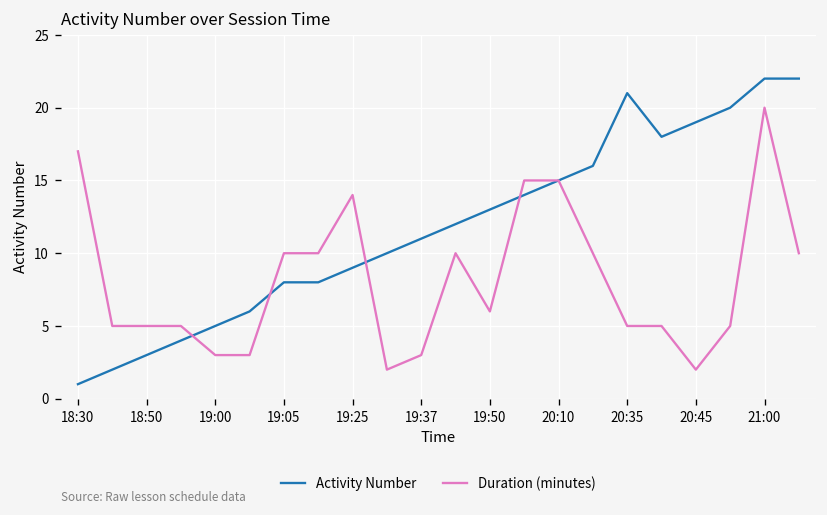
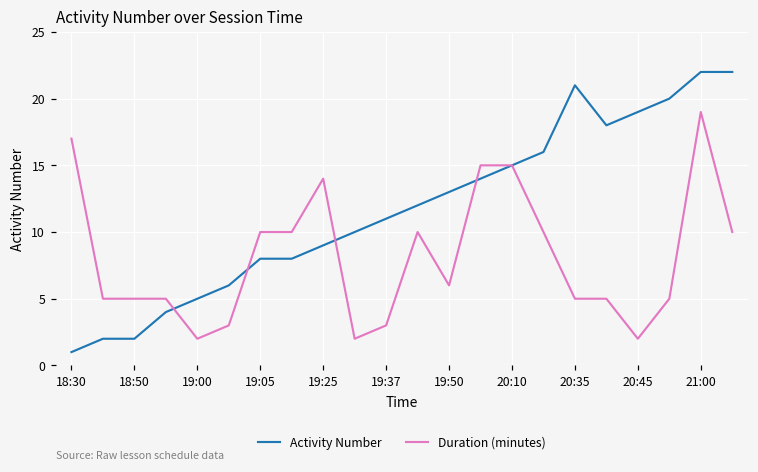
Activity Number, 18:50: 3 -> 2
Duration (minutes), 19:00: 3 -> 2
Duration (minutes), 21:00: 20 -> 19
